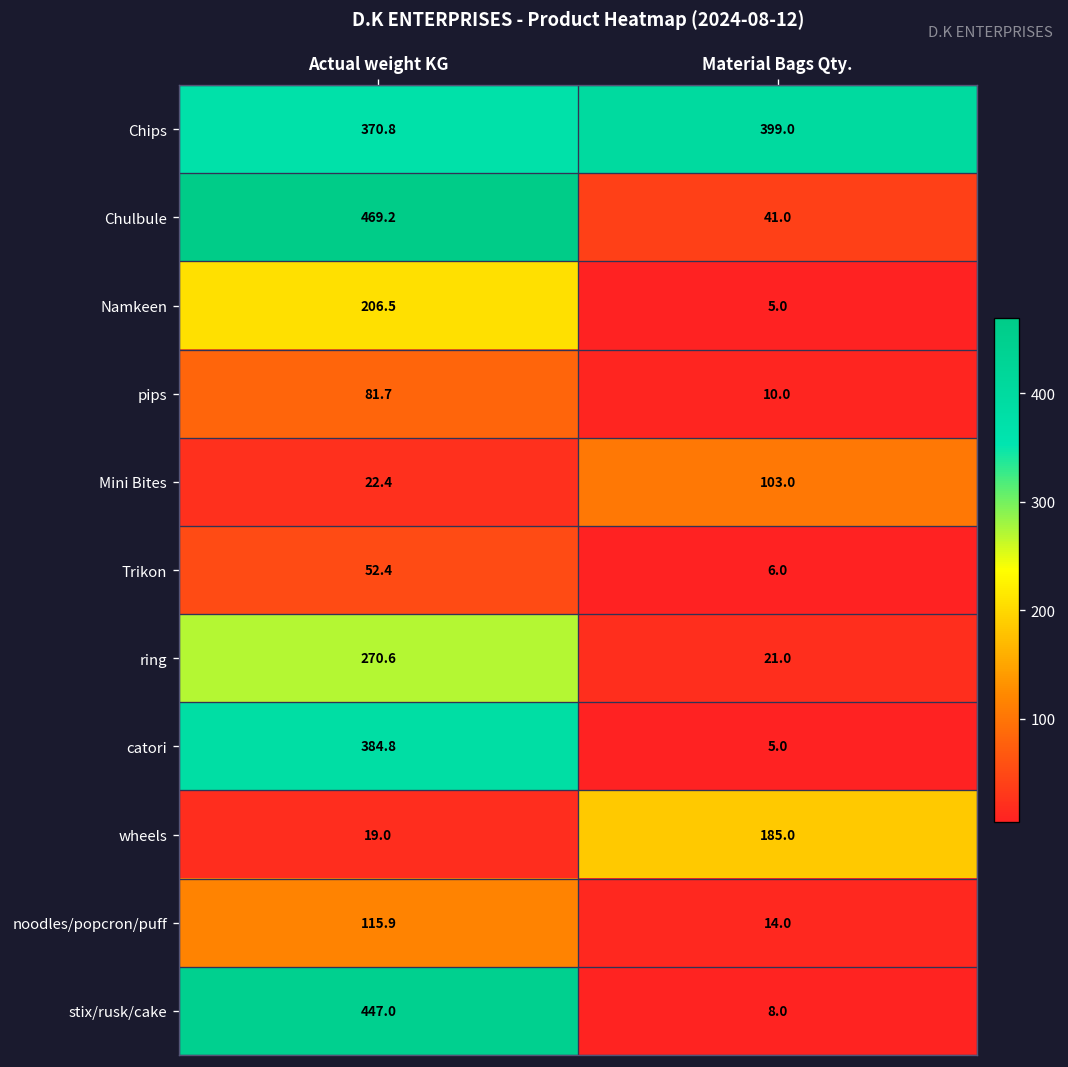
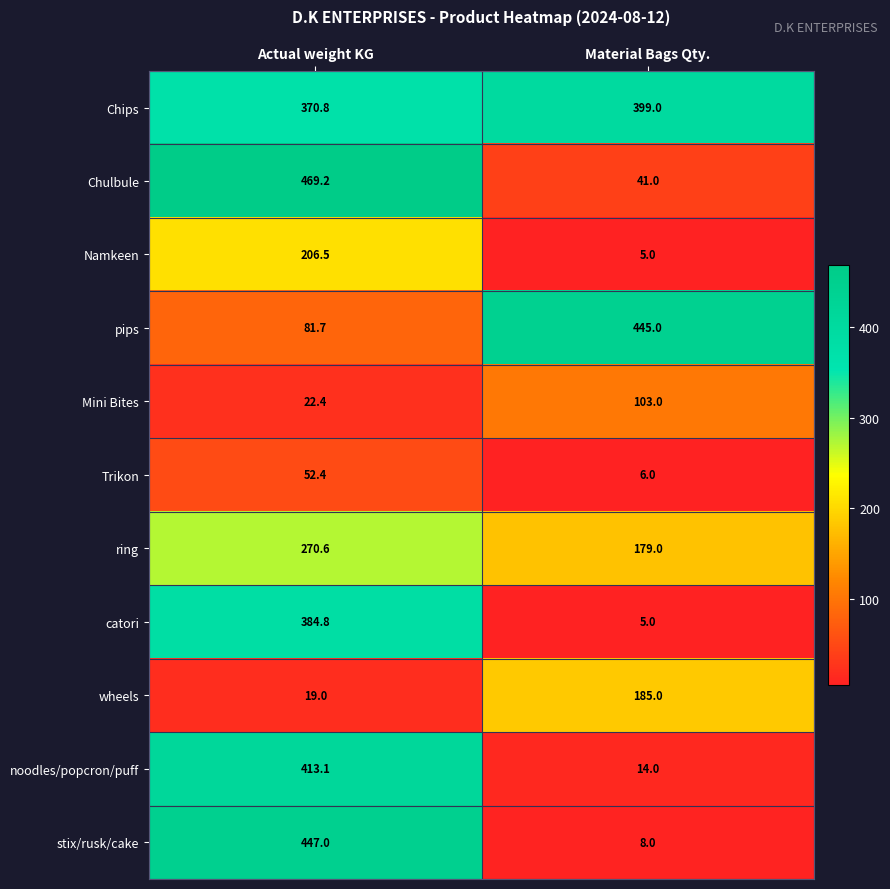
pips, Material Bags Qty.: 10.0 -> 445.0
ring, Material Bags Qty.: 21.0 -> 179.0
noodles/popcron/puff, Actual weight KG: 115.9 -> 413.1
